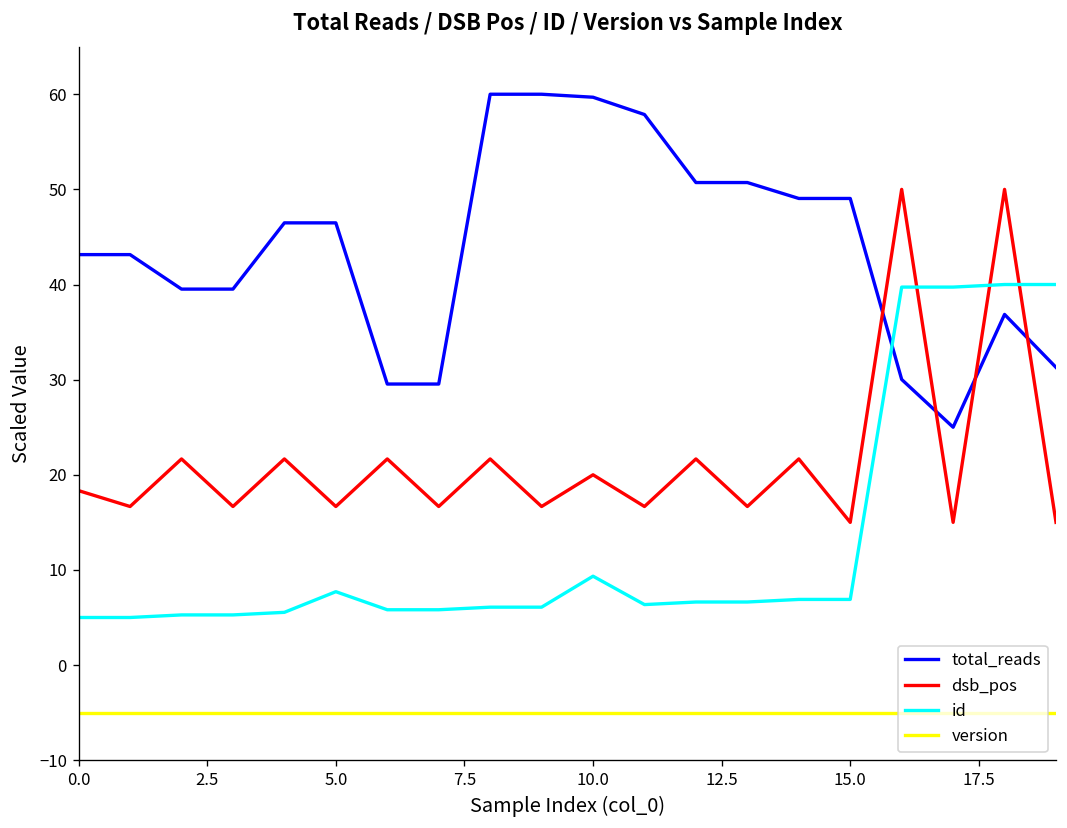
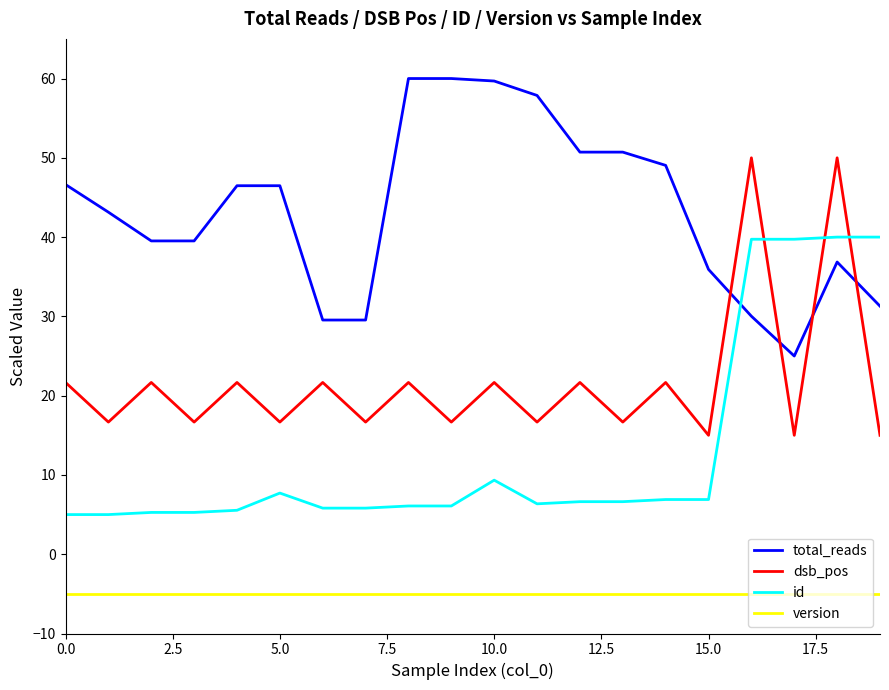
total_reads, 0.0: 43 -> 47
dsb_pos, 0.0: 18 -> 22
dsb_pos, 10.0: 20 -> 22
total_reads, 15.0: 49 -> 36
